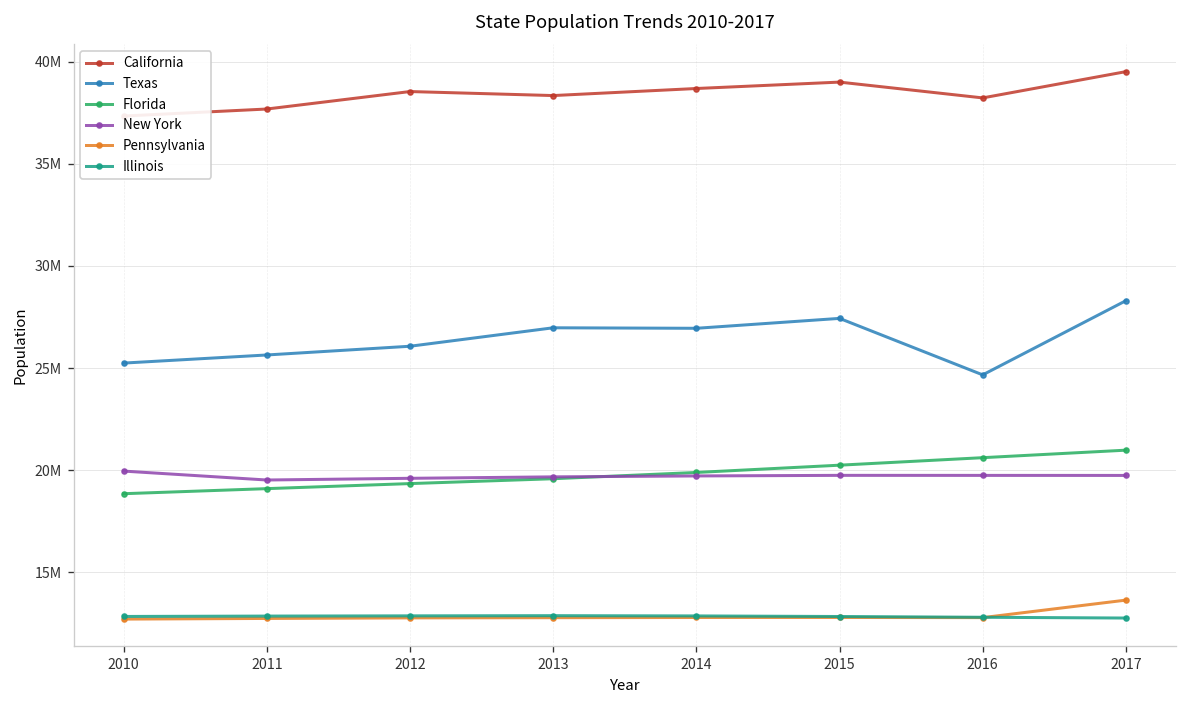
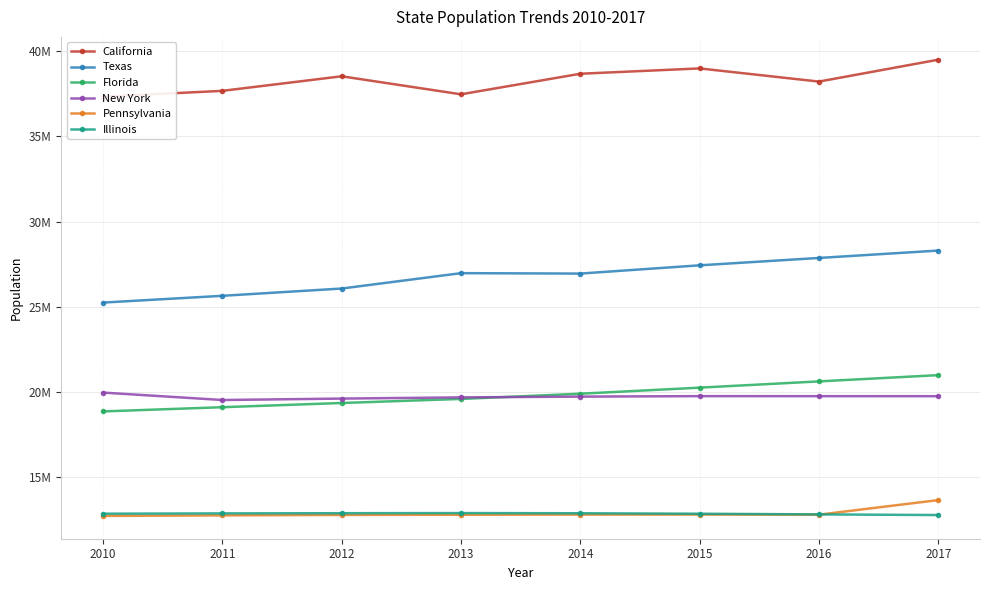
California, 2013: 38300000 -> 37500000
Texas, 2016: 24700000 -> 27900000
